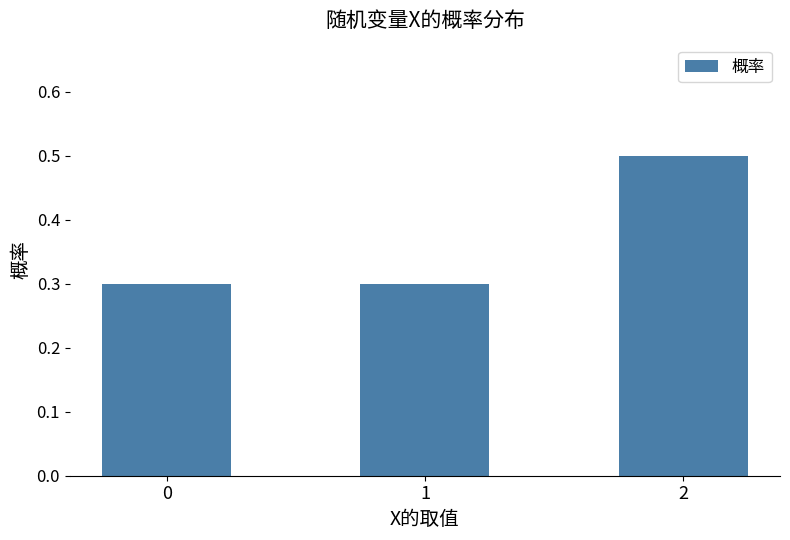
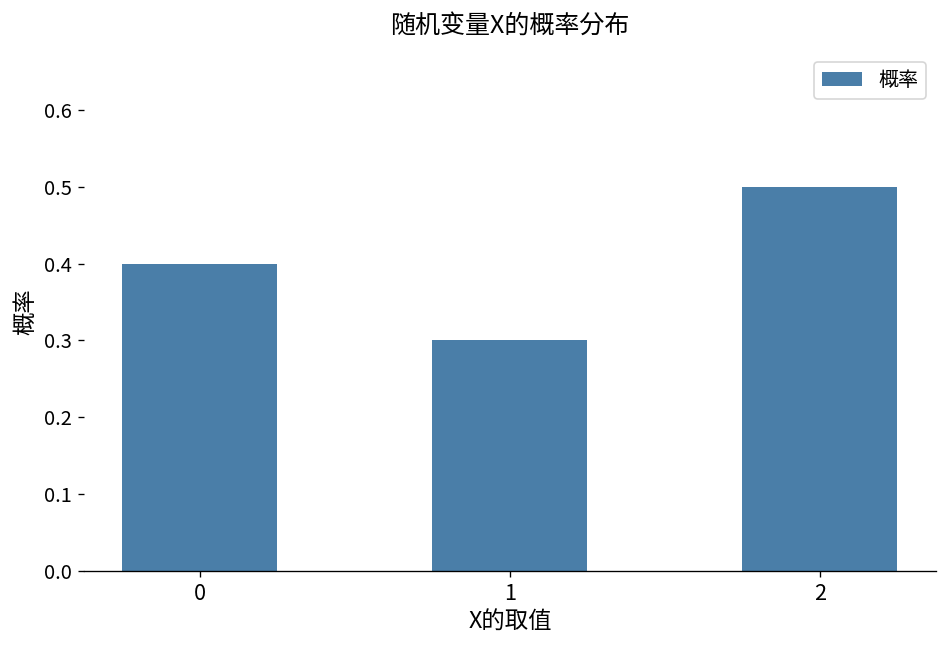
0: 0.3 -> 0.4
